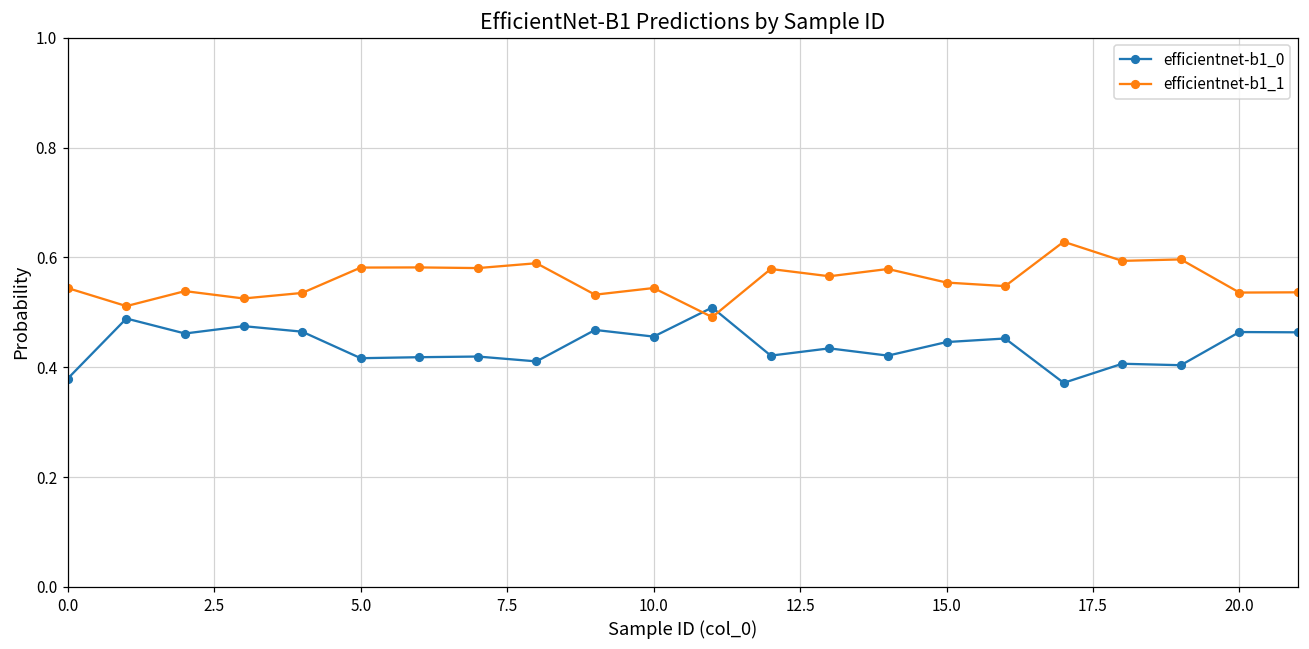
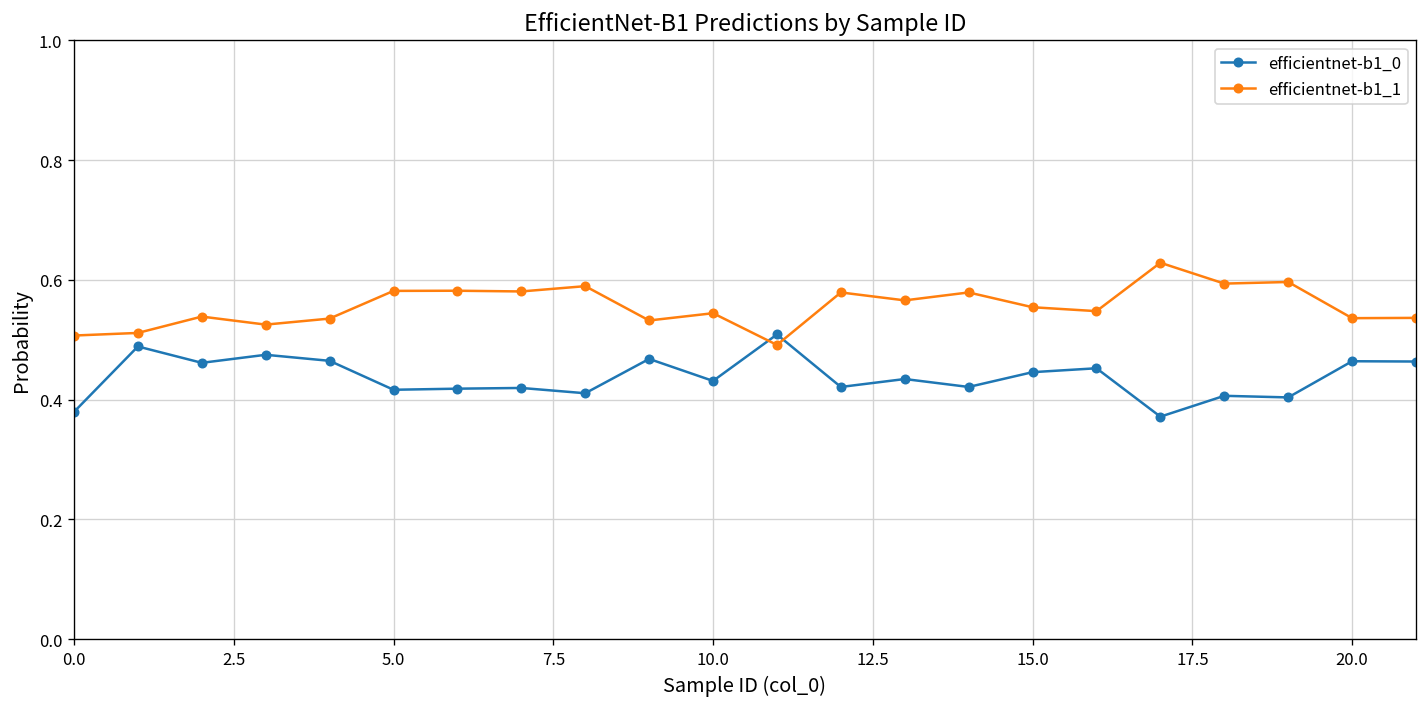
efficientnet-b1_1, 0.0: 0.54 -> 0.51
efficientnet-b1_0, 10.0: 0.46 -> 0.43
